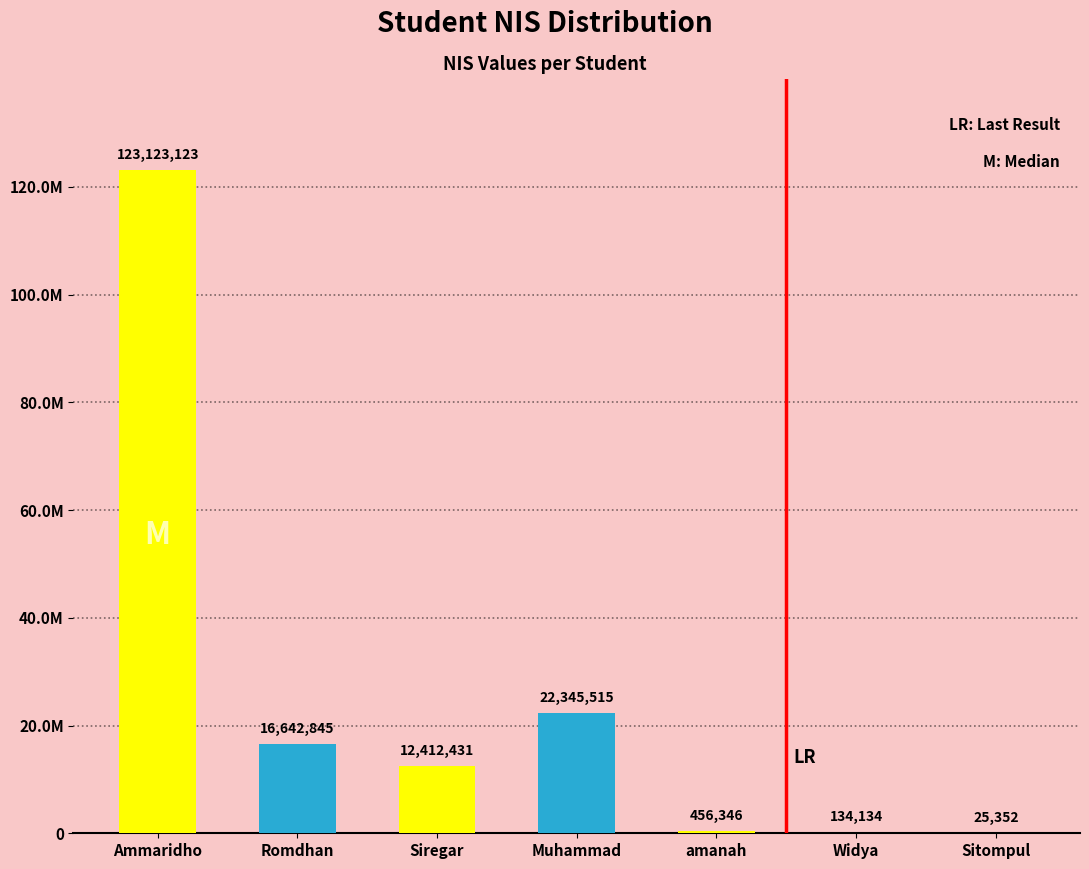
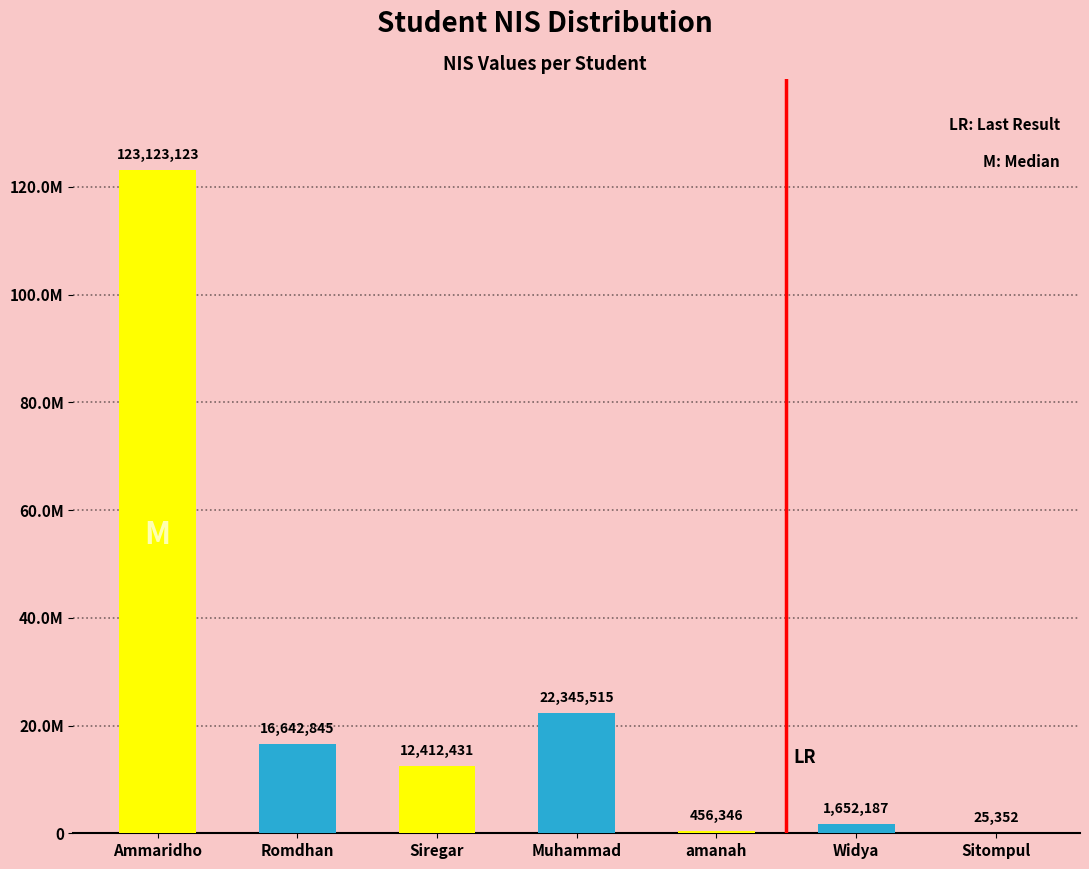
Widya: 134,134 -> 1,652,187
